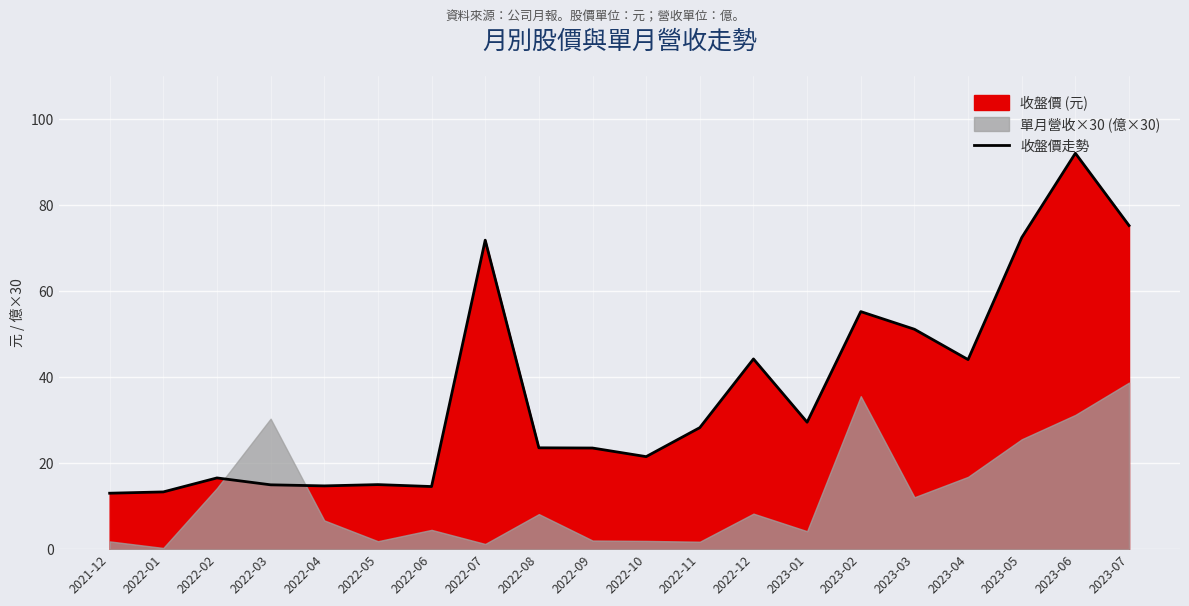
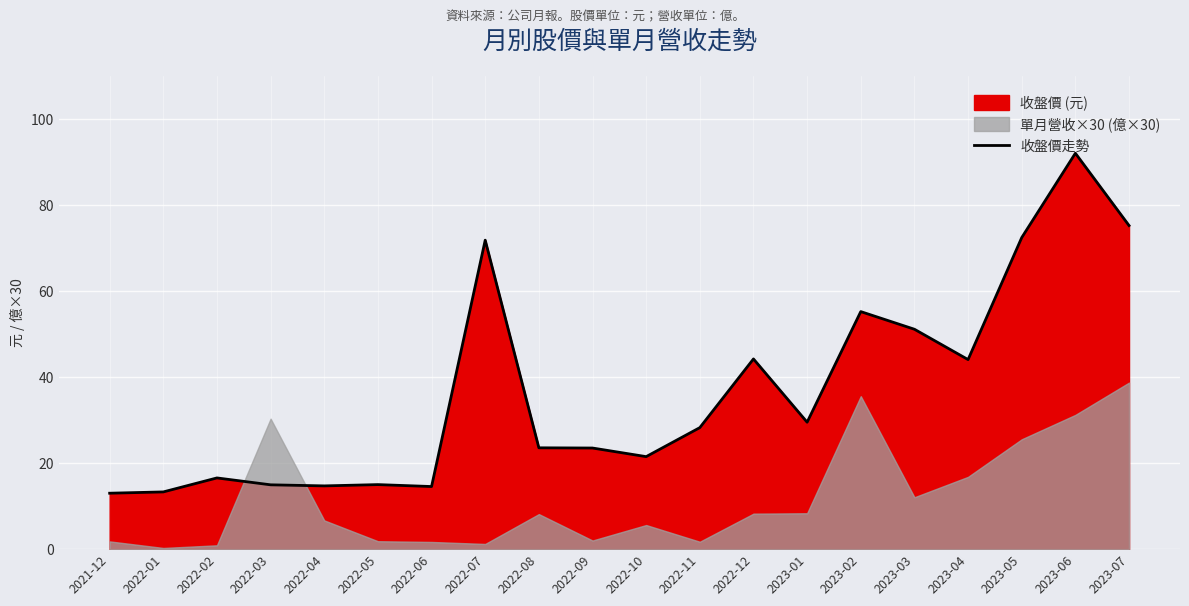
單月營收×30 (億×30), 2022-02: 14 -> 1
單月營收×30 (億×30), 2022-06: 4 -> 2
單月營收×30 (億×30), 2022-10: 2 -> 6
單月營收×30 (億×30), 2023-01: 4 -> 8
